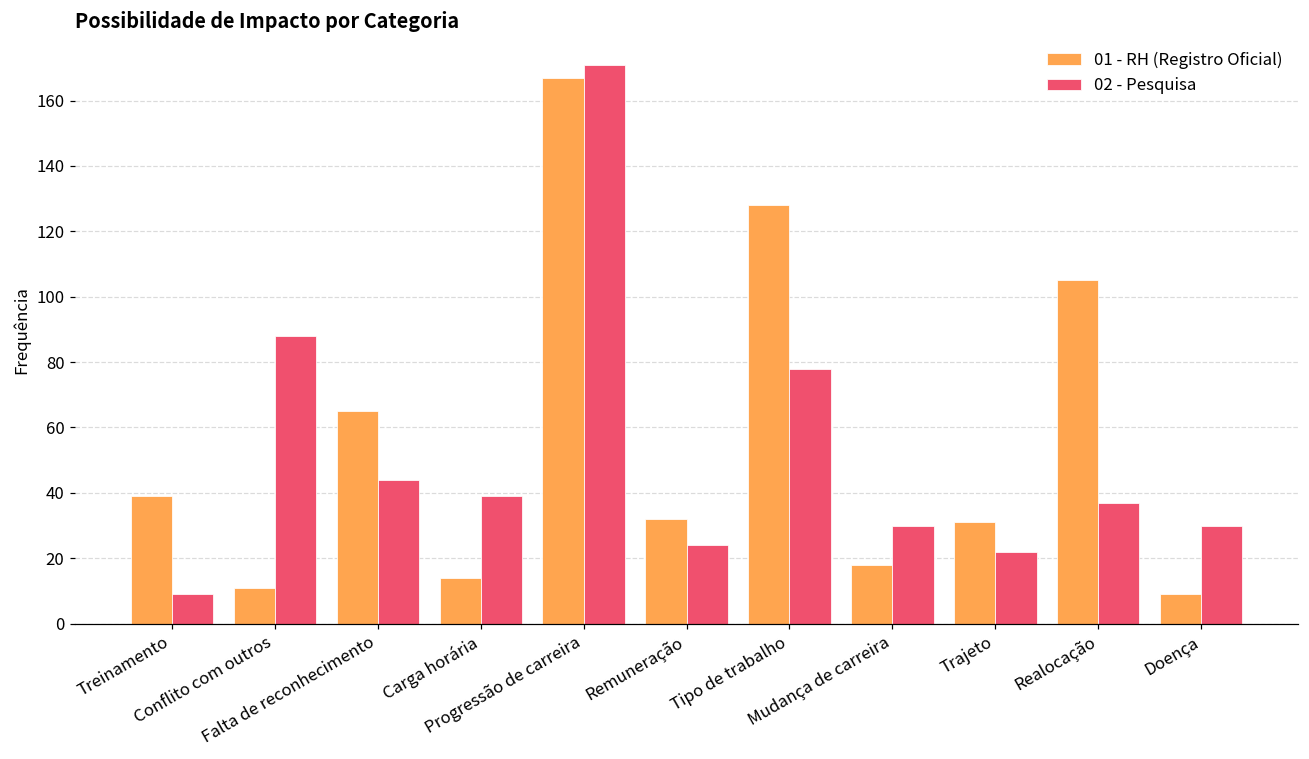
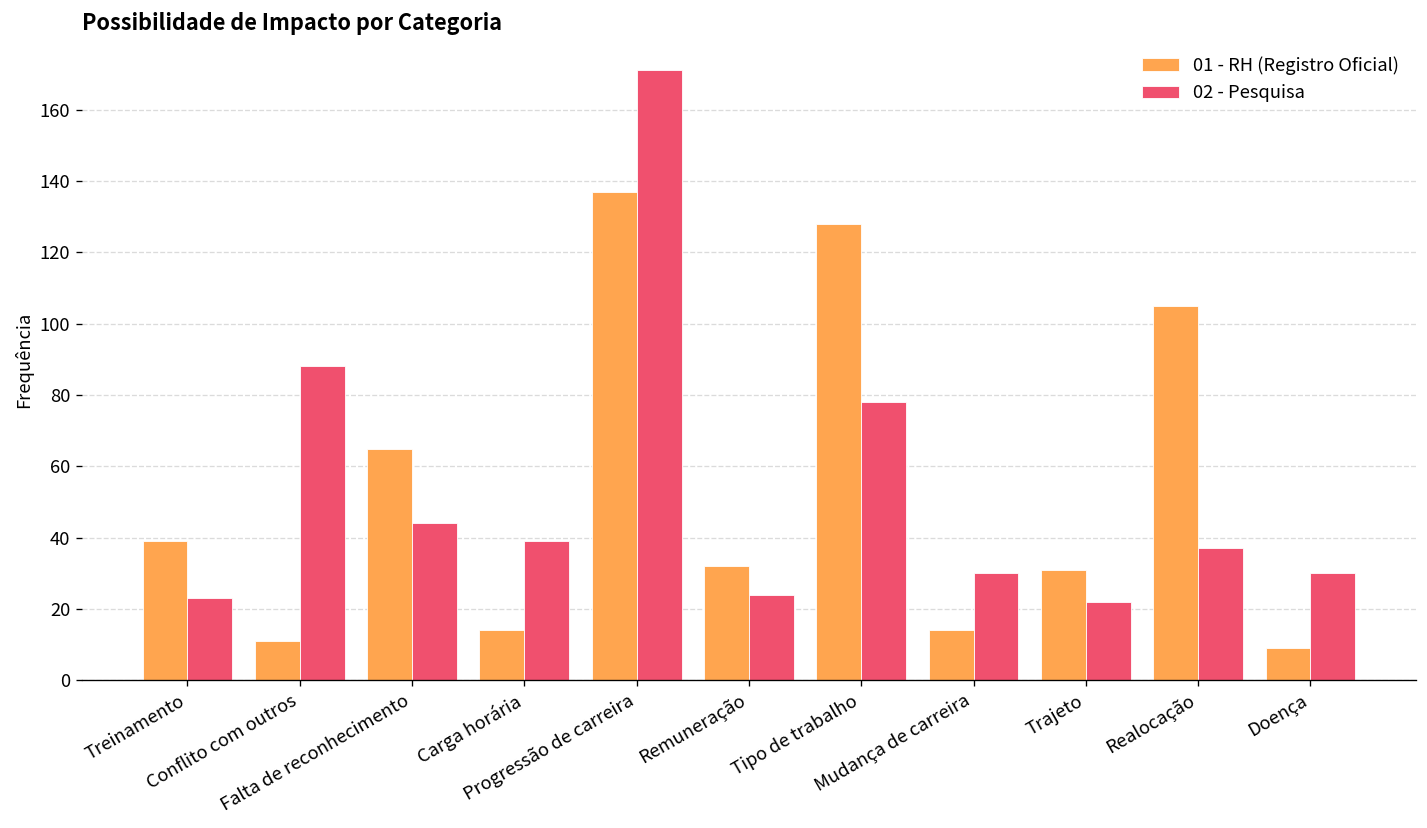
02 - Pesquisa, Treinamento: 9 -> 23
01 - RH (Registro Oficial), Progressão de carreira: 167 -> 137
01 - RH (Registro Oficial), Mudança de carreira: 18 -> 14
